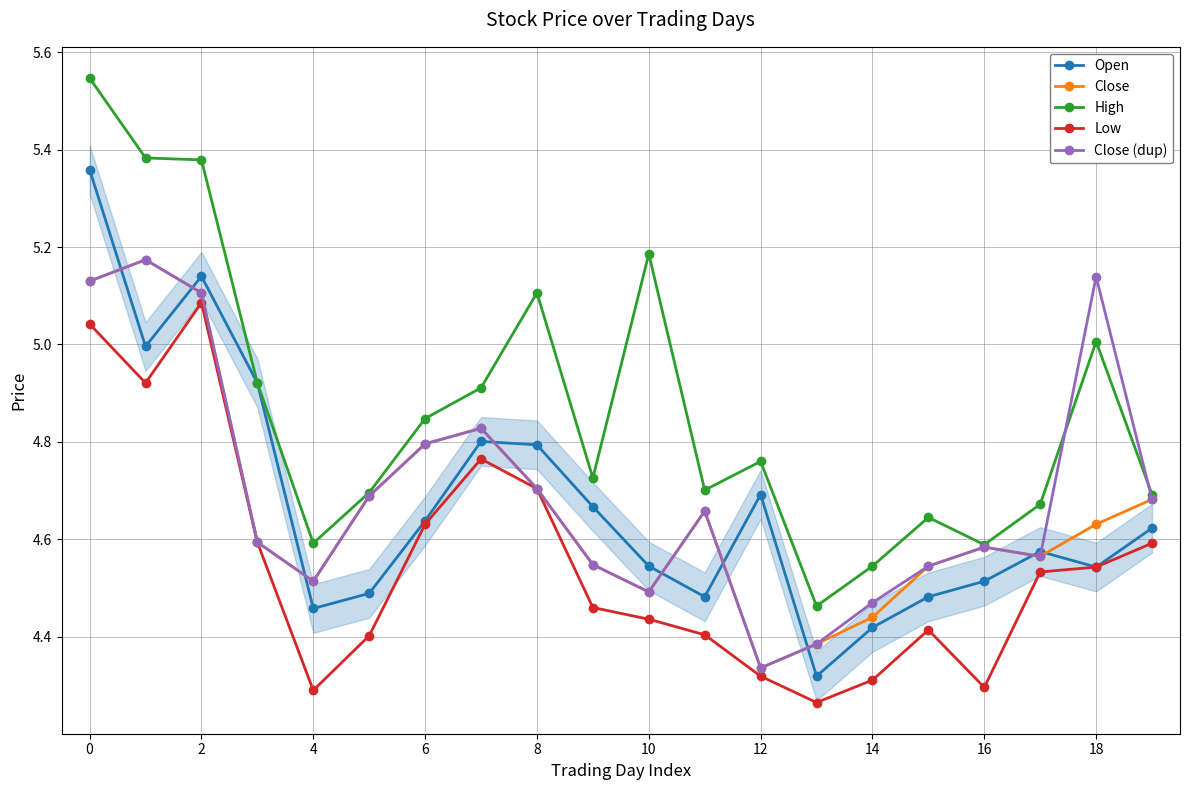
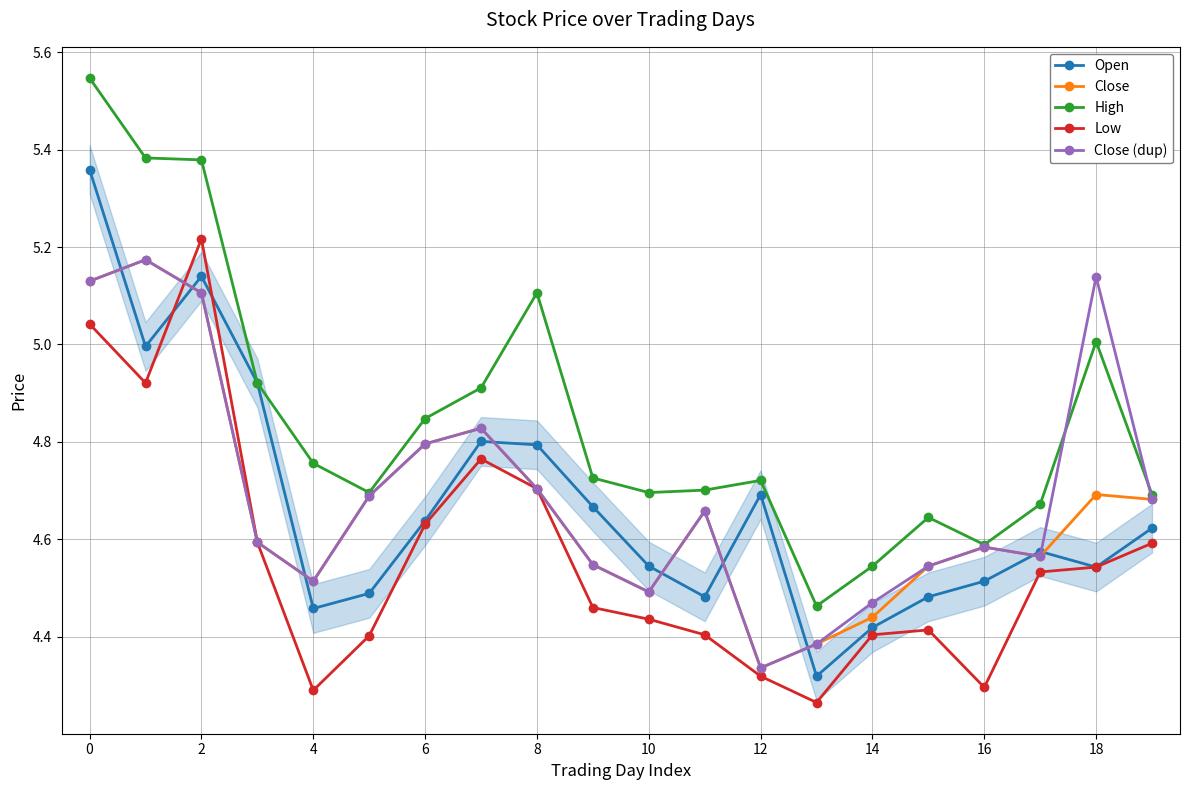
Low, 2: 5.09 -> 5.22
High, 4: 4.59 -> 4.76
High, 10: 5.19 -> 4.70
High, 12: 4.76 -> 4.72
Low, 14: 4.31 -> 4.40
Close, 18: 4.63 -> 4.69
